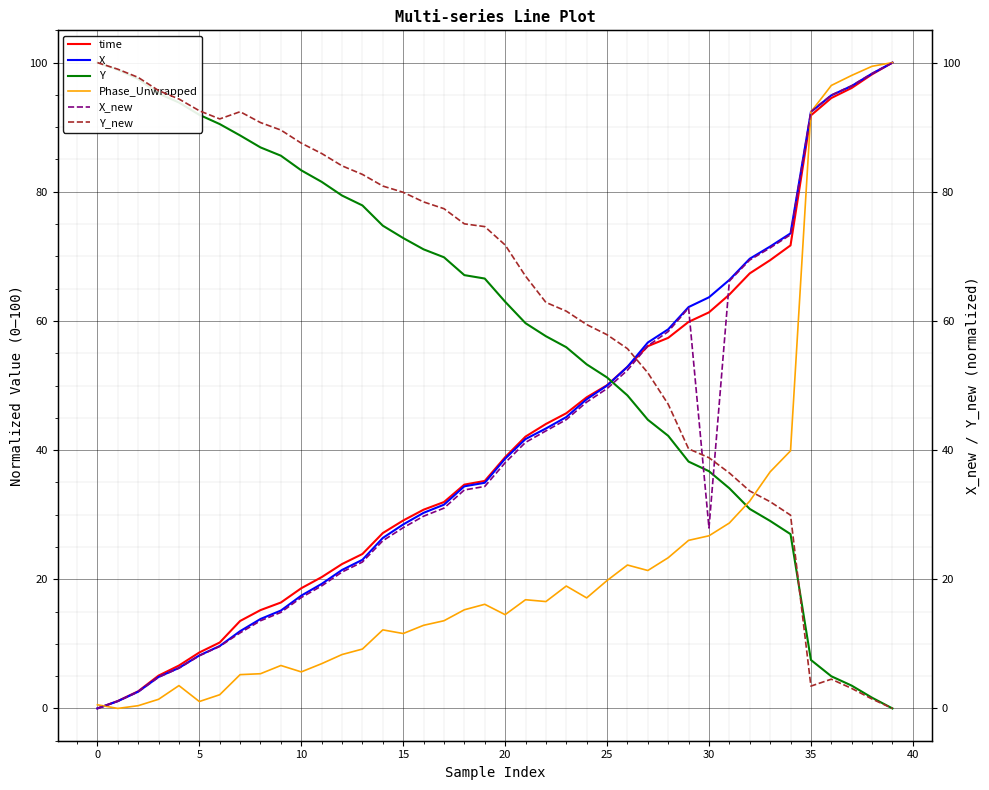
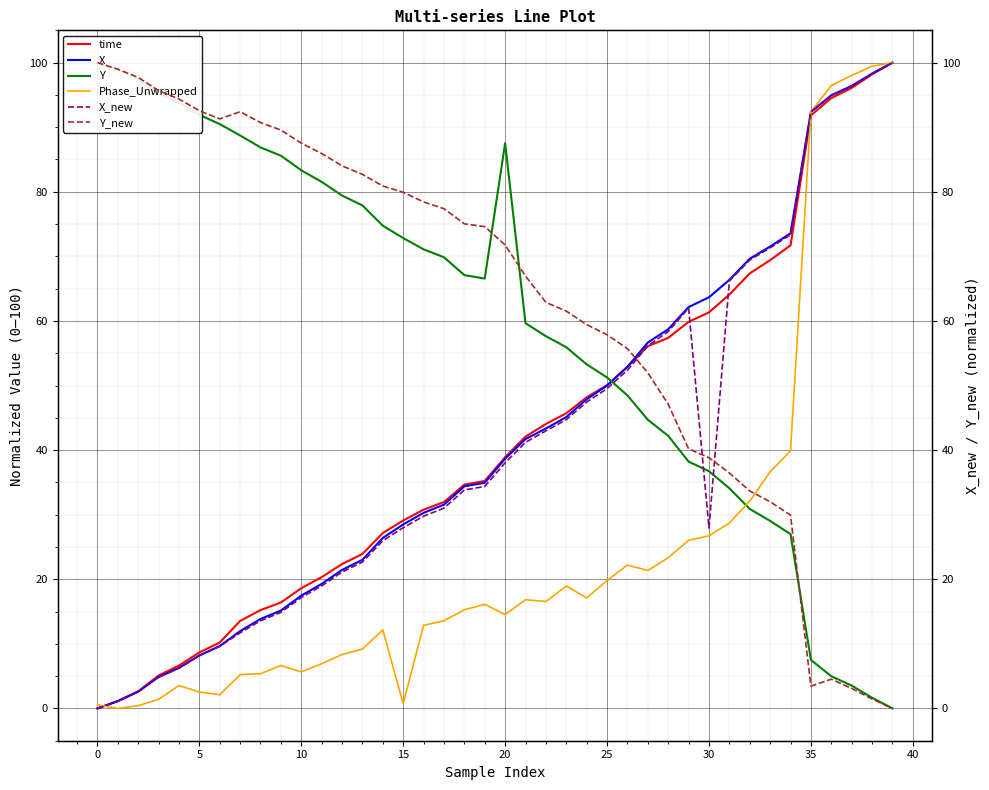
Phase_Unwrapped, 5: 1 -> 3
Phase_Unwrapped, 15: 12 -> 1
Y, 20: 63 -> 88
